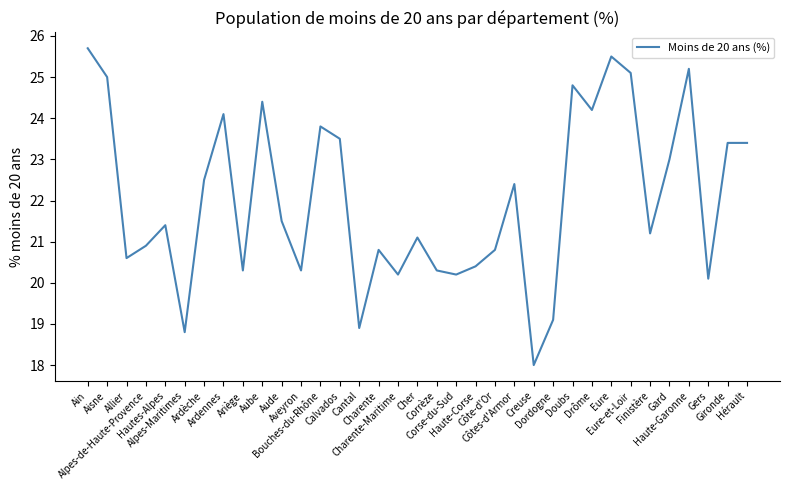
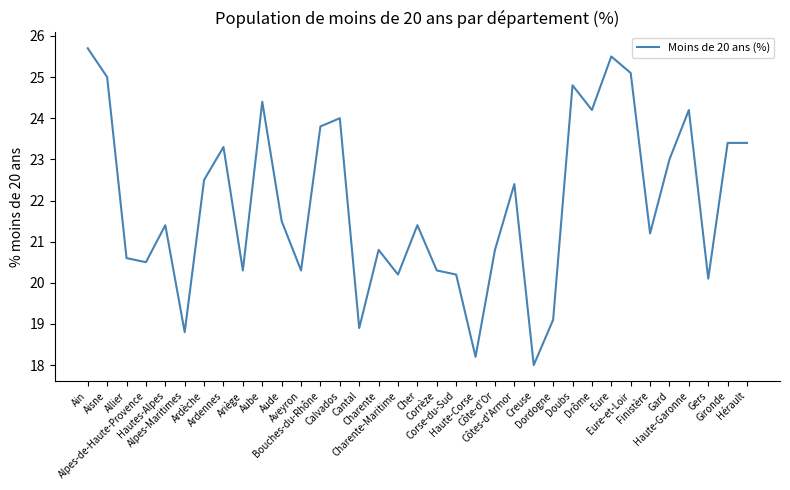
Alpes-de-Haute-Provence: 20.9 -> 20.5
Ardennes: 24.1 -> 23.3
Calvados: 23.5 -> 24.0
Cher: 21.1 -> 21.4
Haute-Corse: 20.4 -> 18.2
Haute-Garonne: 25.2 -> 24.2
